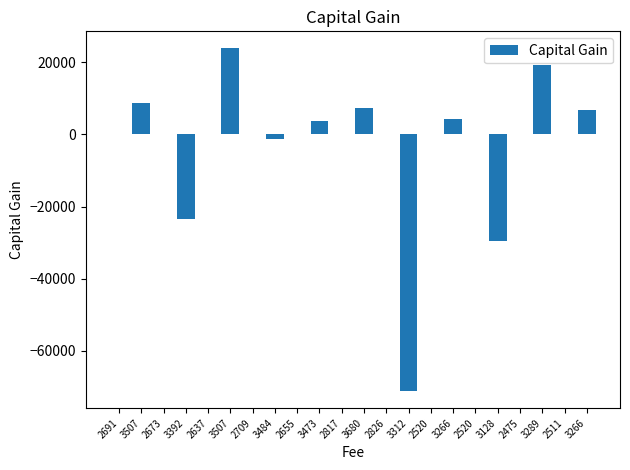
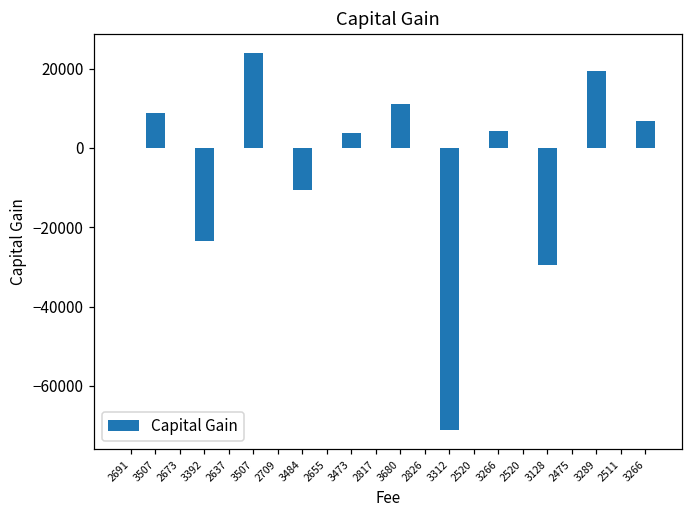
3484: -1000 -> -11000
3680: 7000 -> 11000
